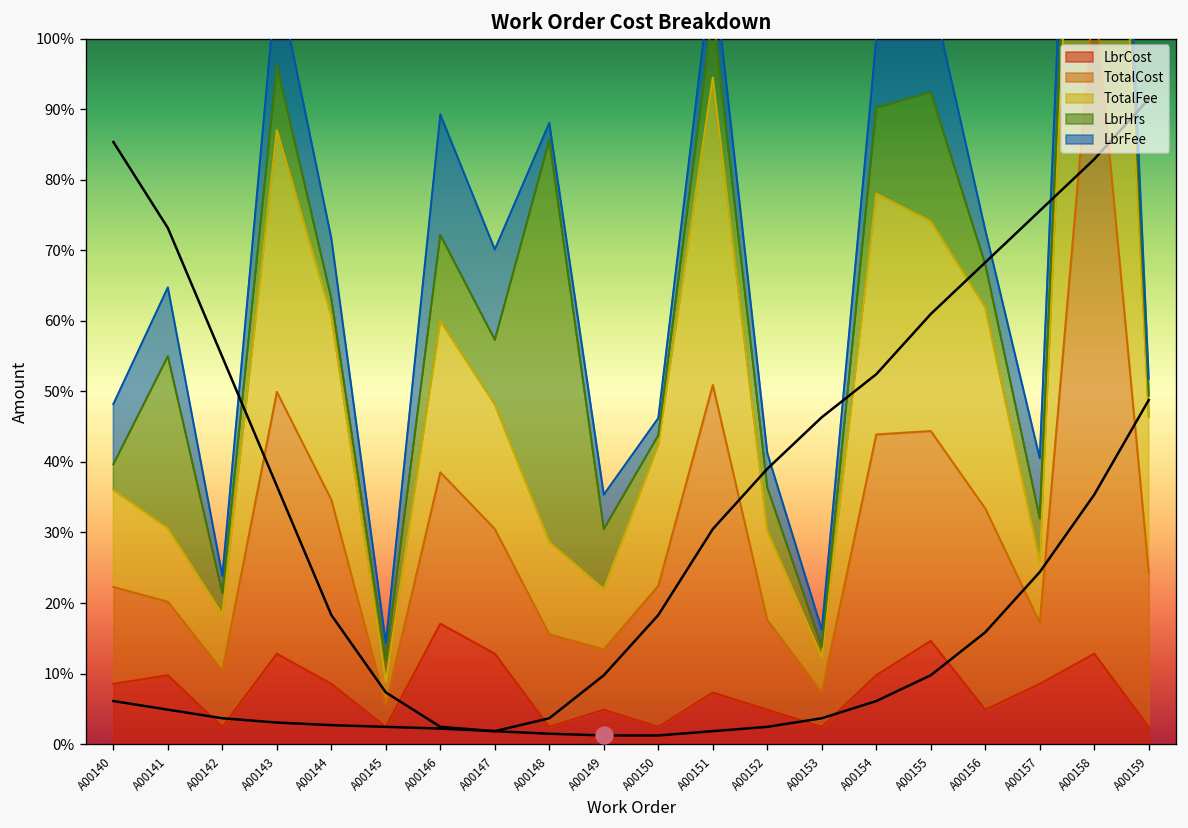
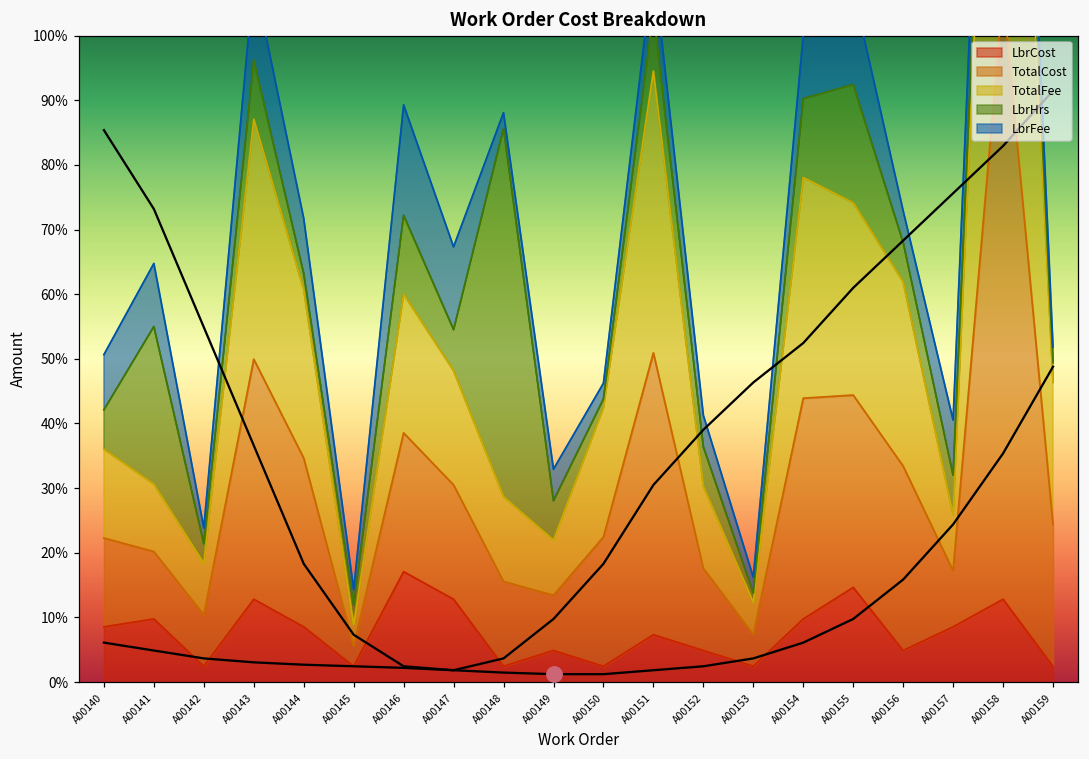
LbrHrs, A00140: 4% -> 6%
LbrHrs, A00147: 9% -> 6%
LbrHrs, A00149: 9% -> 6%
